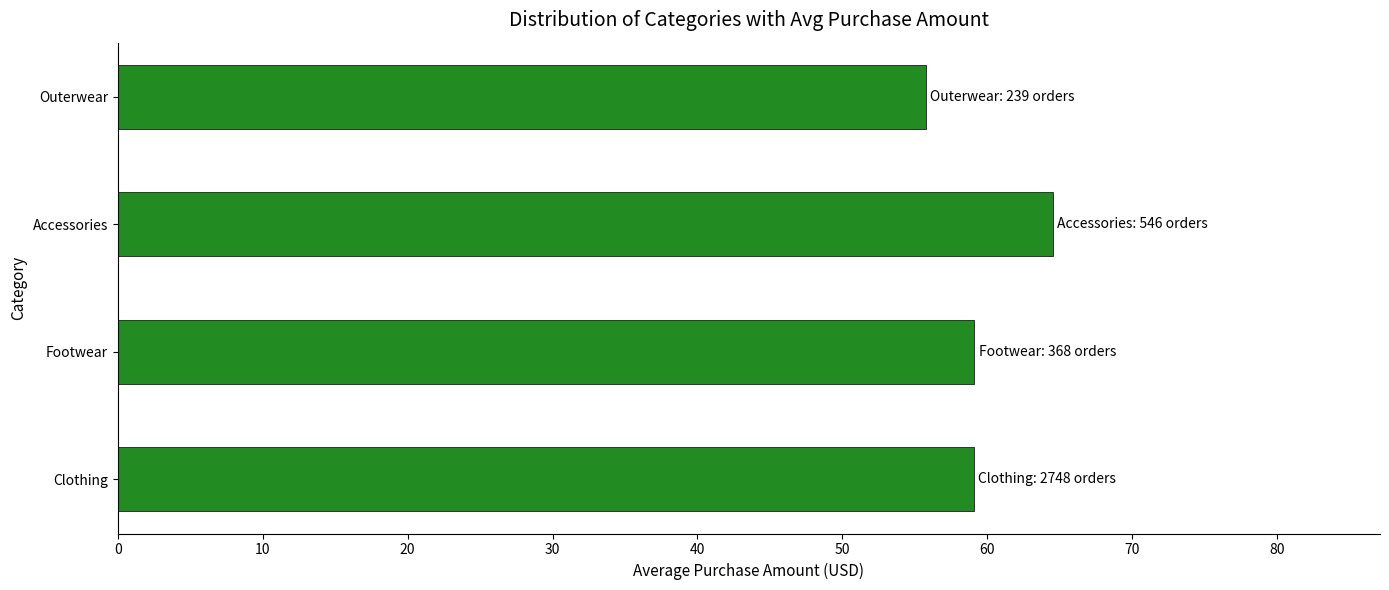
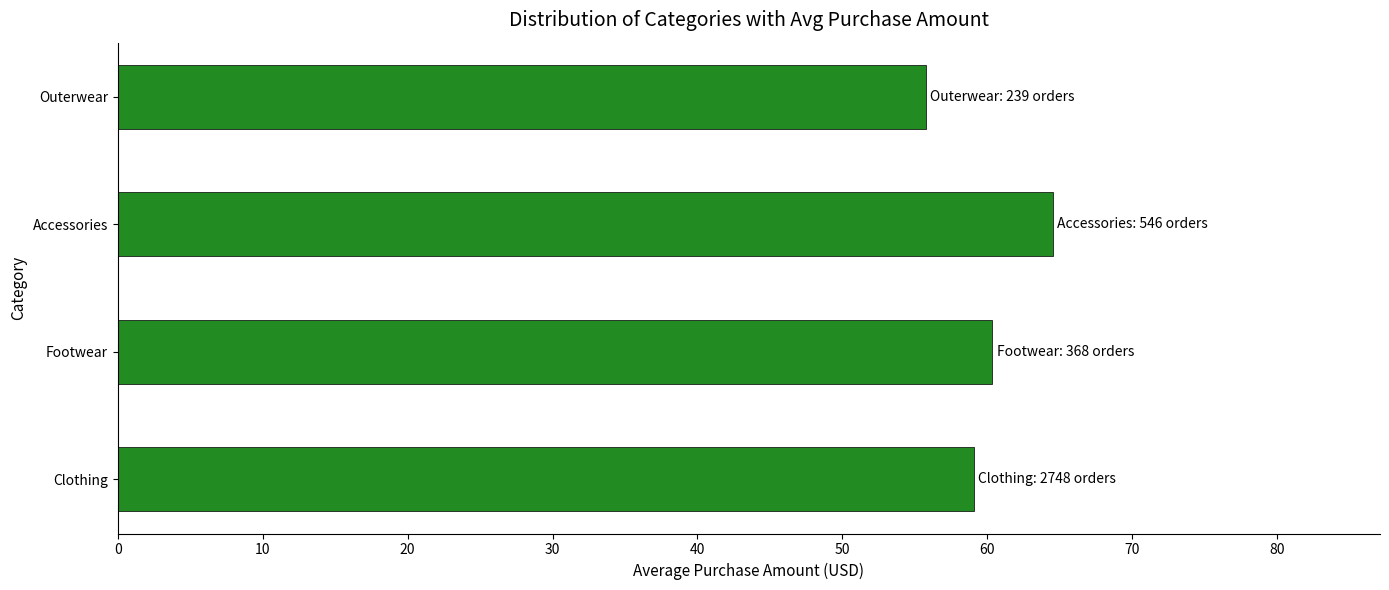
Footwear: 59.1 -> 60.4
